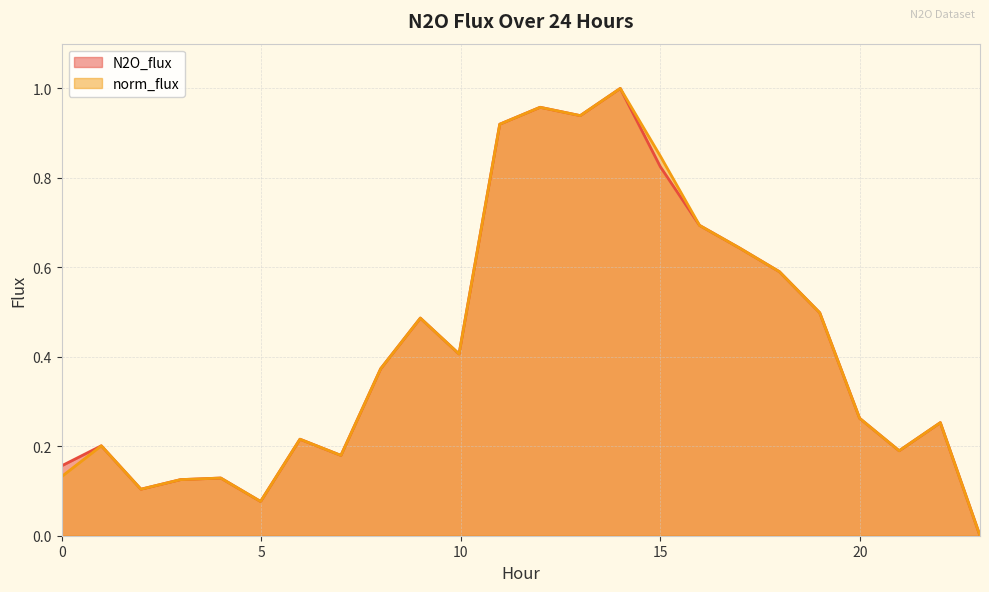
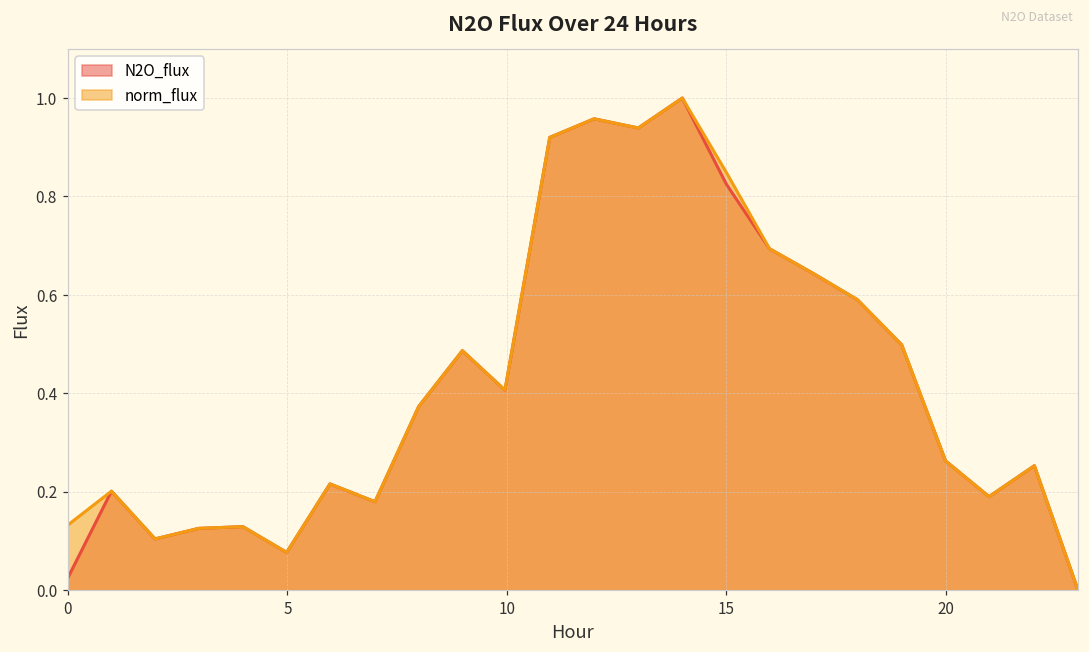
N2O_flux, 0: 0.16 -> 0.02
